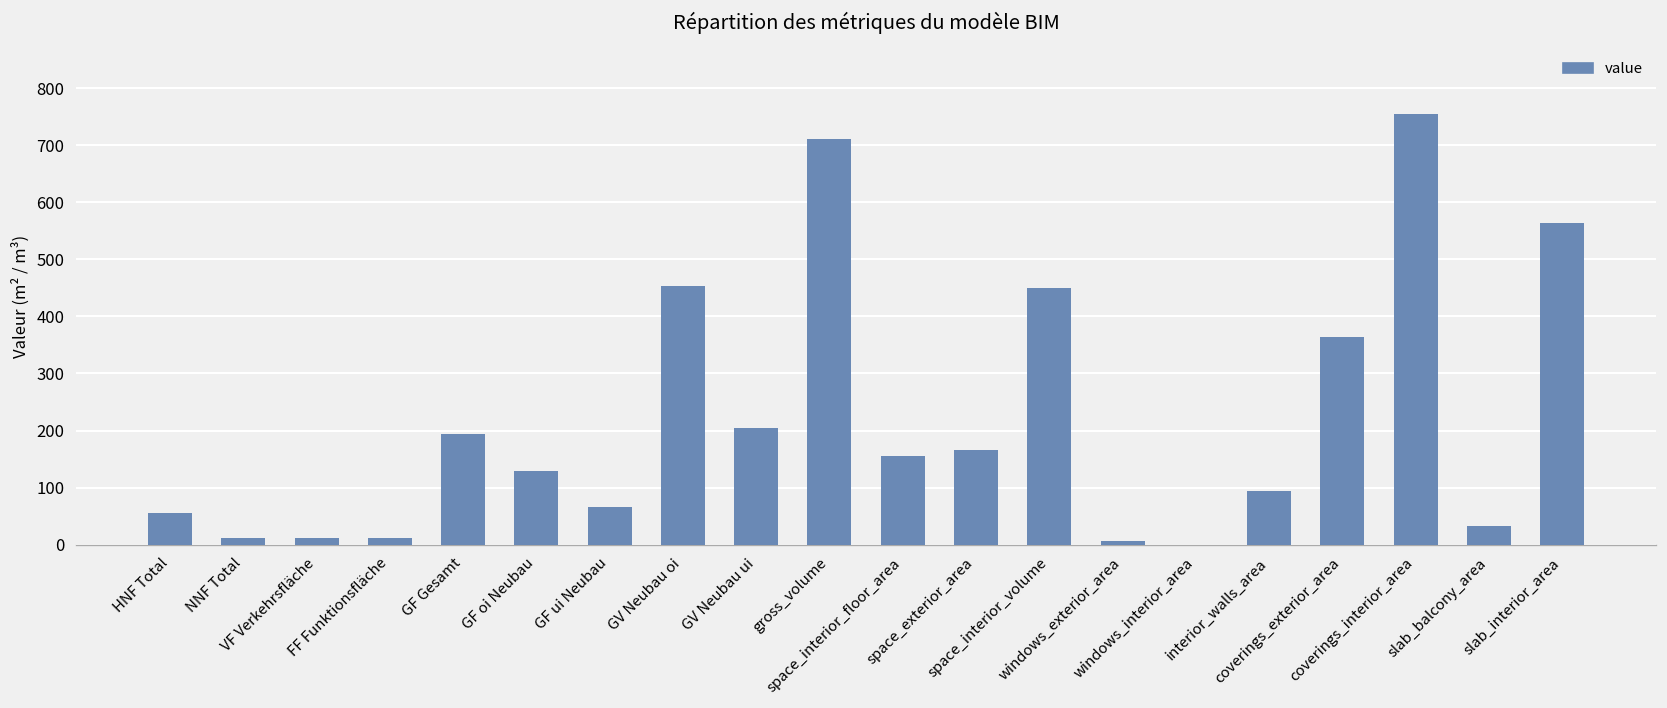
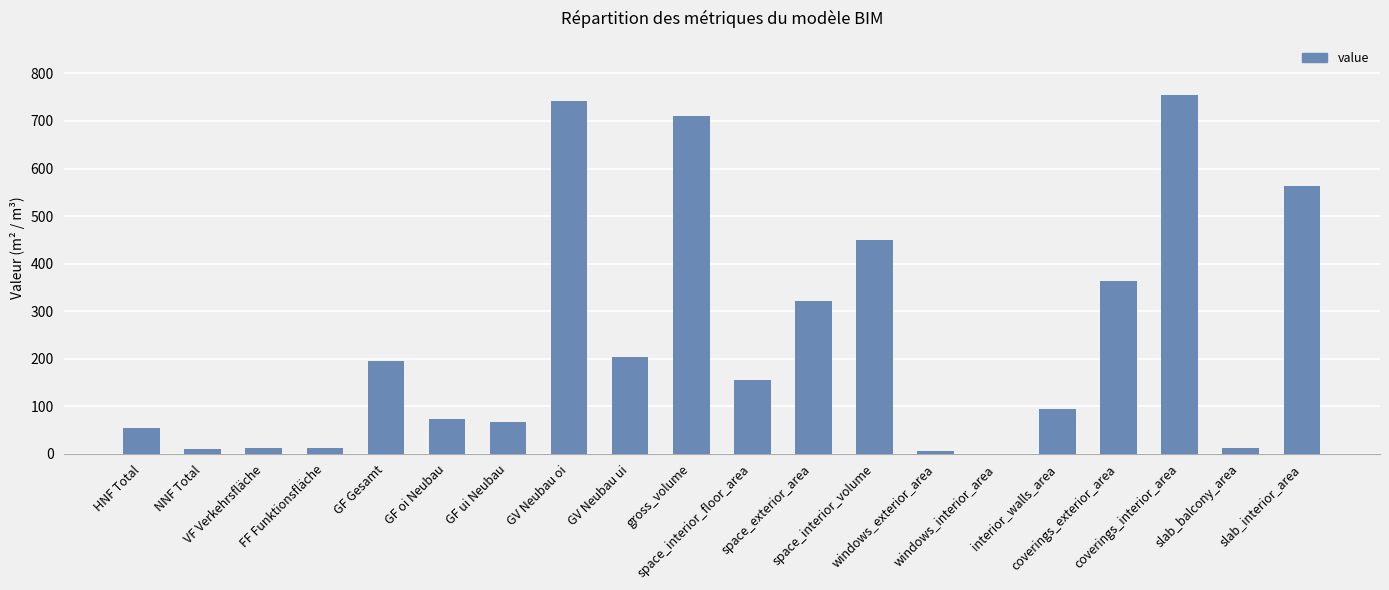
GF oi Neubau: 130 -> 70
GV Neubau oi: 450 -> 740
space_exterior_area: 170 -> 320
slab_balcony_area: 30 -> 10
